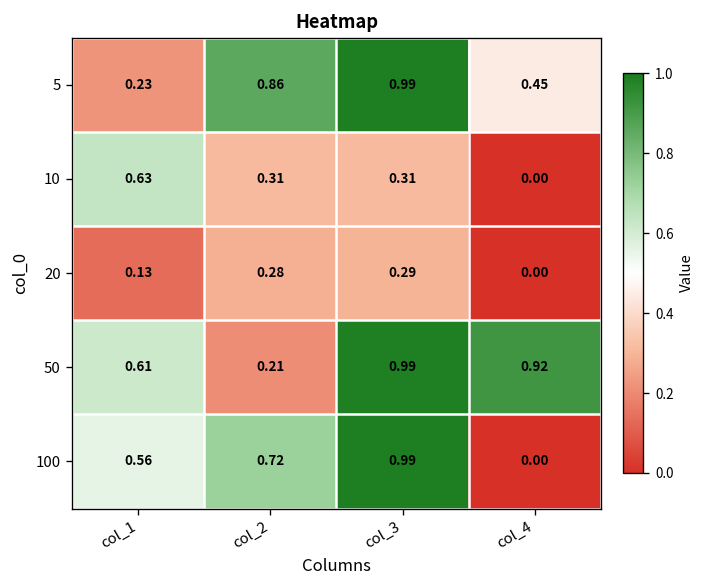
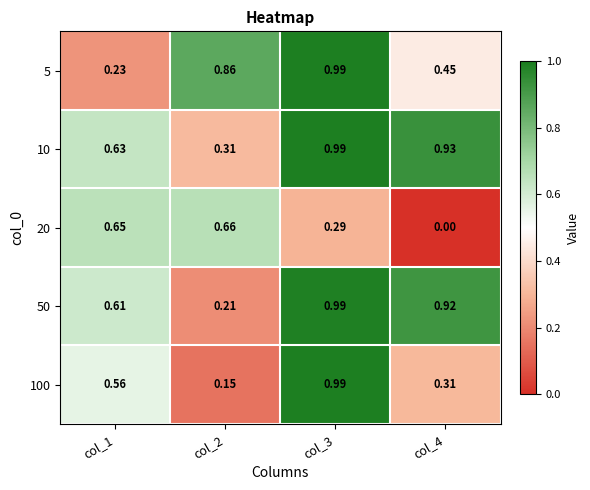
10, col_3: 0.31 -> 0.99
10, col_4: 0.00 -> 0.93
20, col_1: 0.13 -> 0.65
20, col_2: 0.28 -> 0.66
100, col_2: 0.72 -> 0.15
100, col_4: 0.00 -> 0.31
